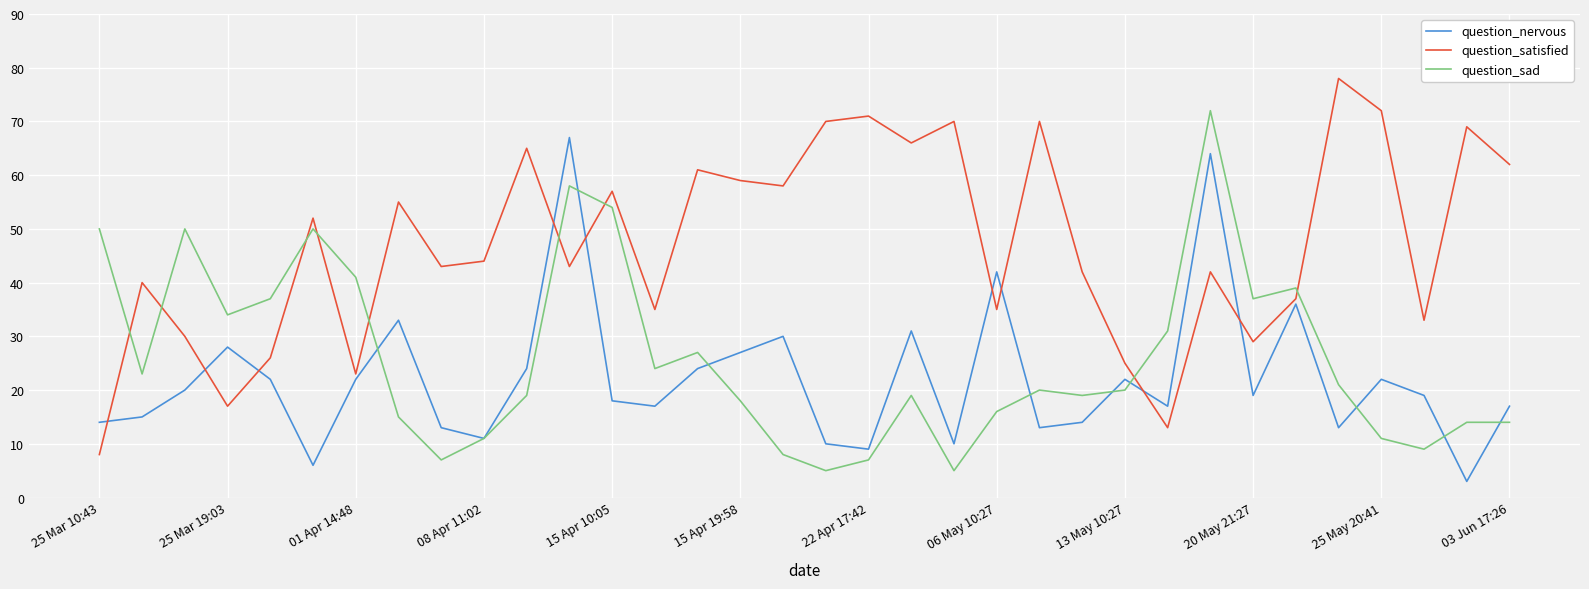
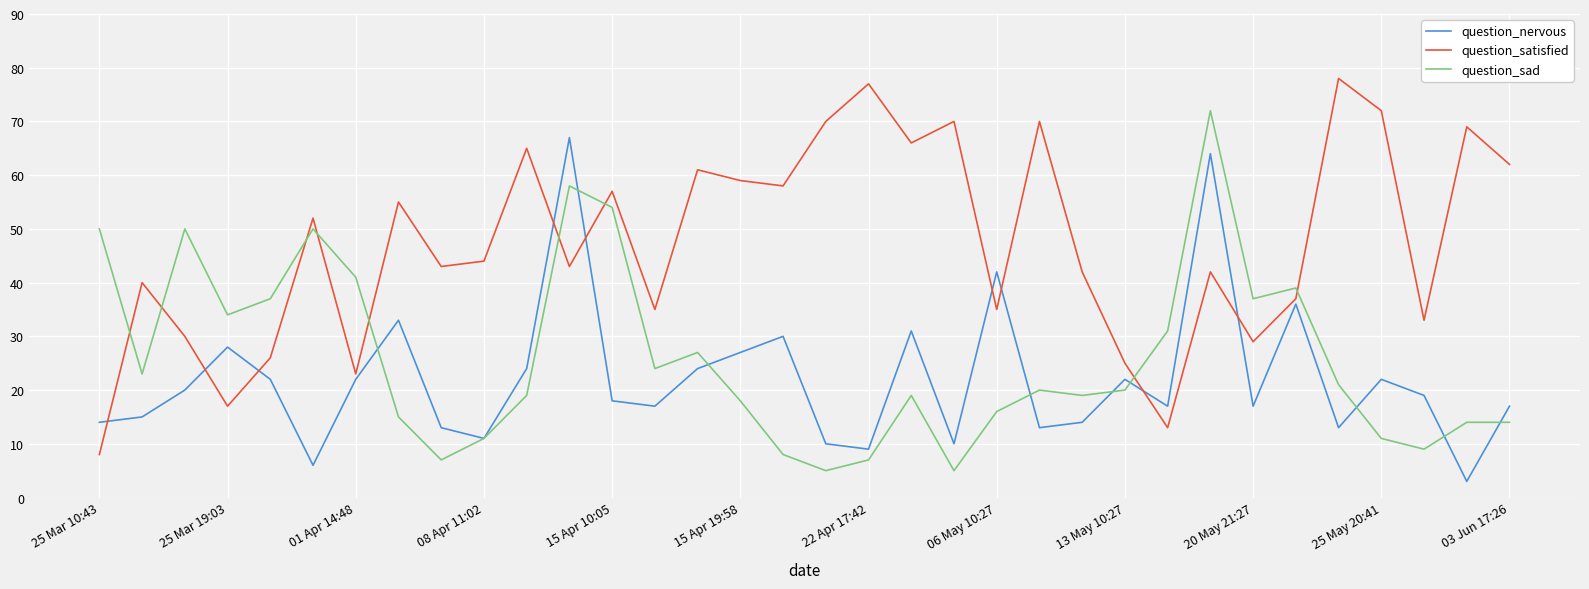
question_satisfied, 22 Apr 17:42: 71 -> 77
question_nervous, 20 May 21:27: 19 -> 17
